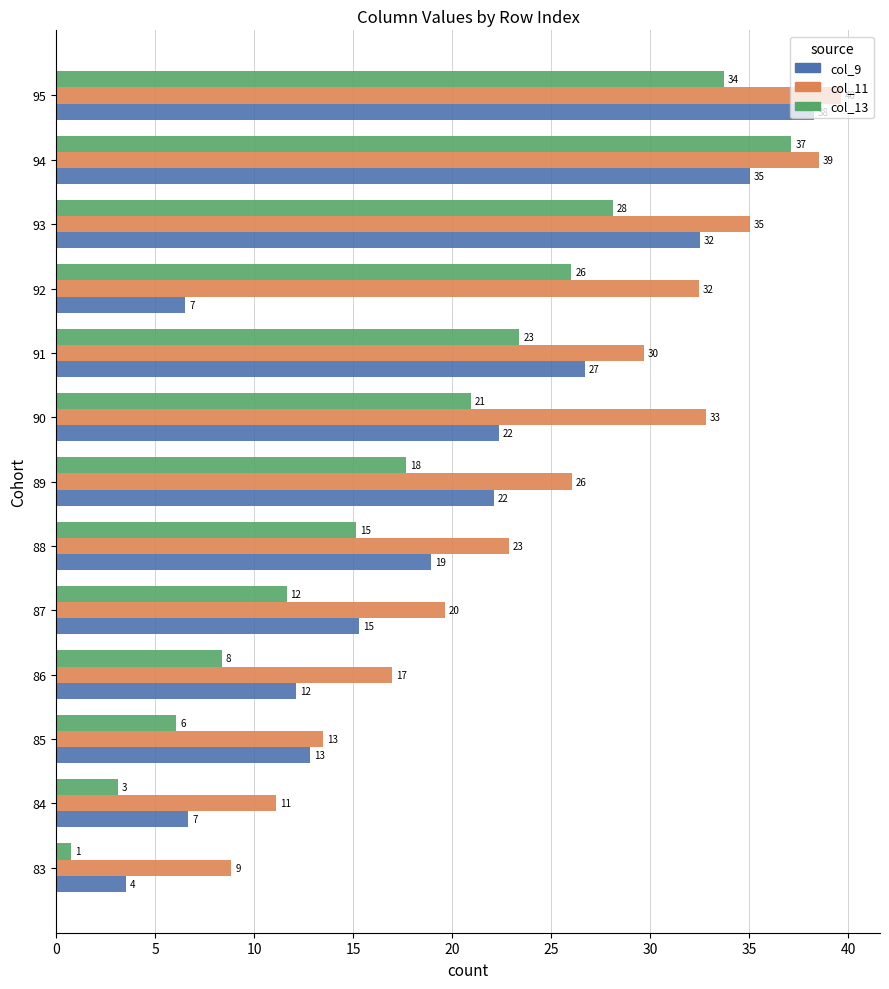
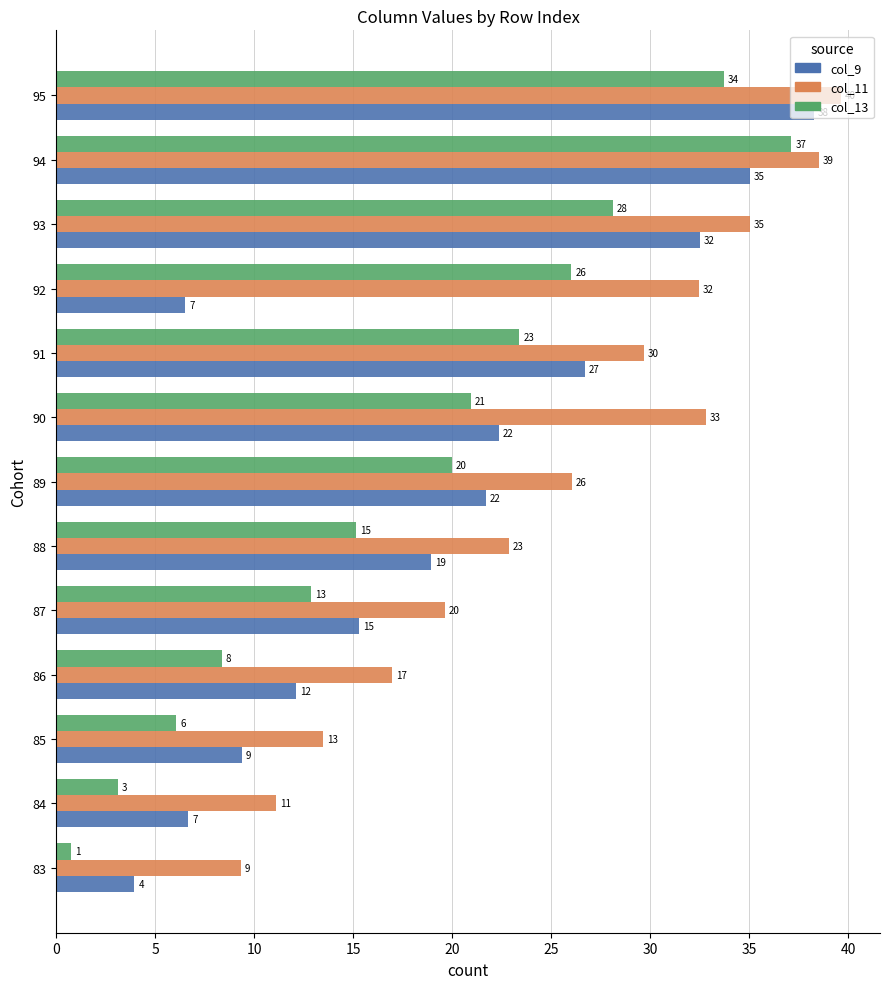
col_13, 89: 18 -> 20
col_9, 89: 22.1 -> 21.7
col_13, 87: 12 -> 13
col_9, 85: 13 -> 9
col_11, 83: 8.9 -> 9.3
col_9, 83: 3.5 -> 3.9
